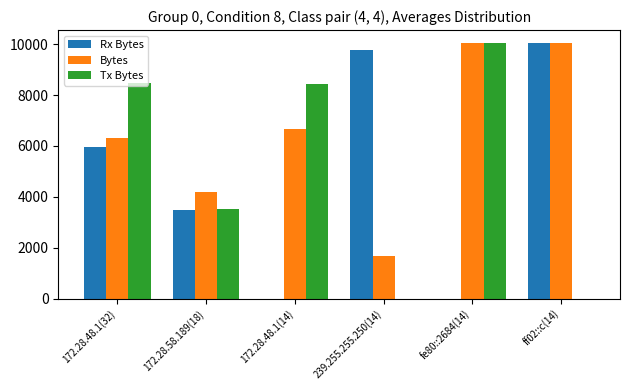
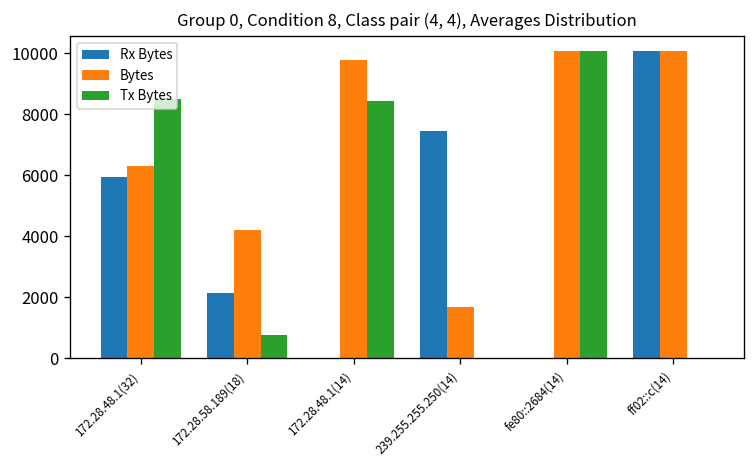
Rx Bytes, 172.28.58.189(18): 3500 -> 2100
Tx Bytes, 172.28.58.189(18): 3500 -> 800
Bytes, 172.28.48.1(14): 6700 -> 9800
Rx Bytes, 239.255.255.250(14): 9800 -> 7400
